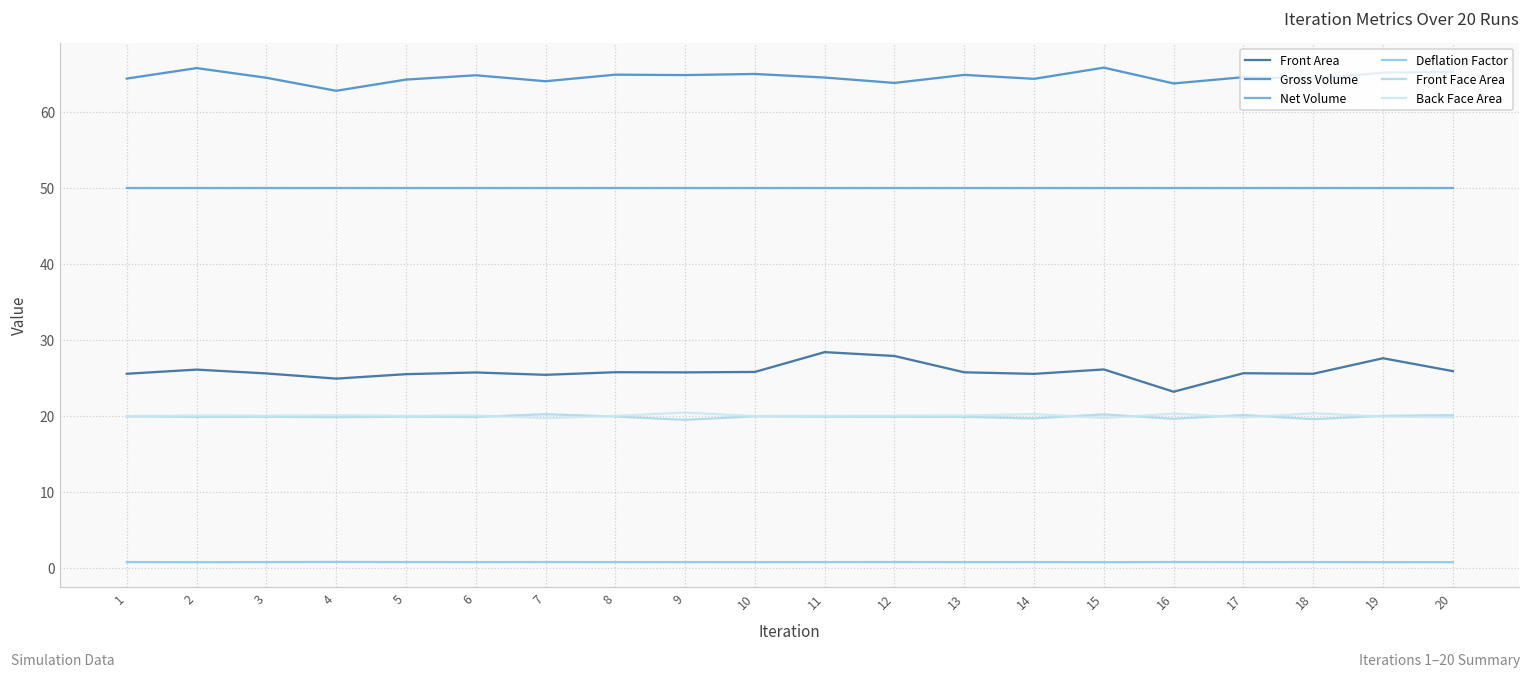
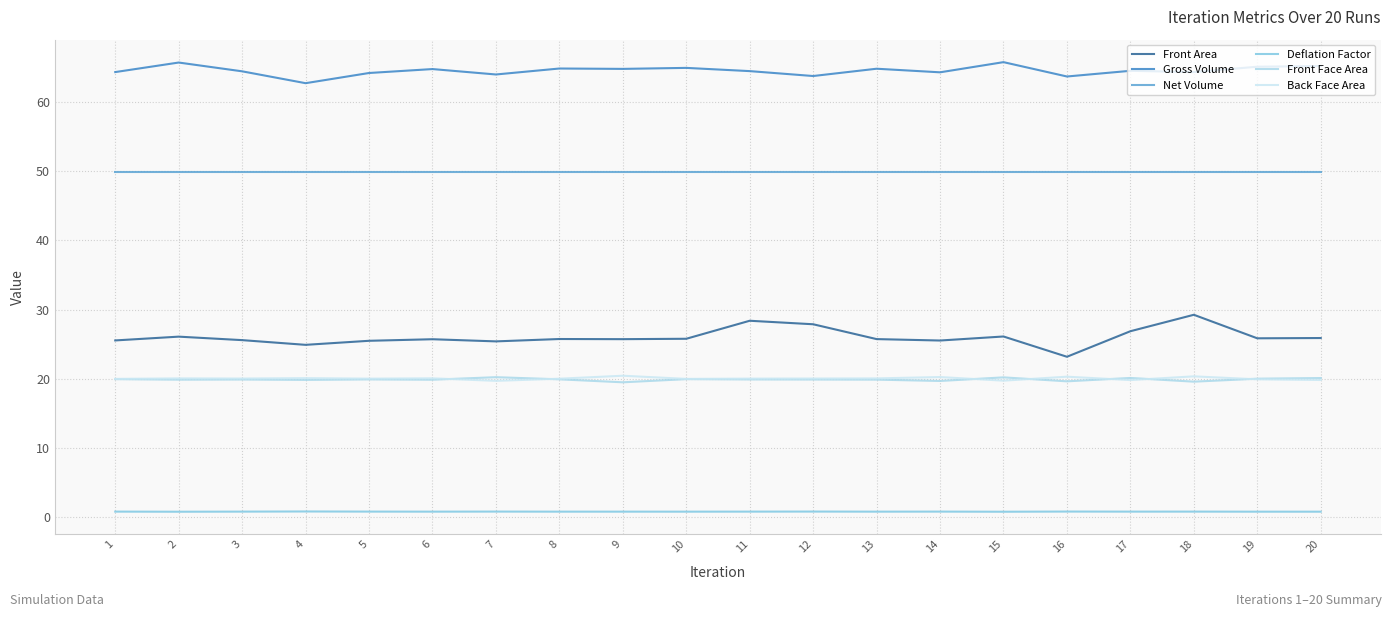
Front Area, 17: 26 -> 27
Front Area, 18: 26 -> 29
Front Area, 19: 28 -> 26
